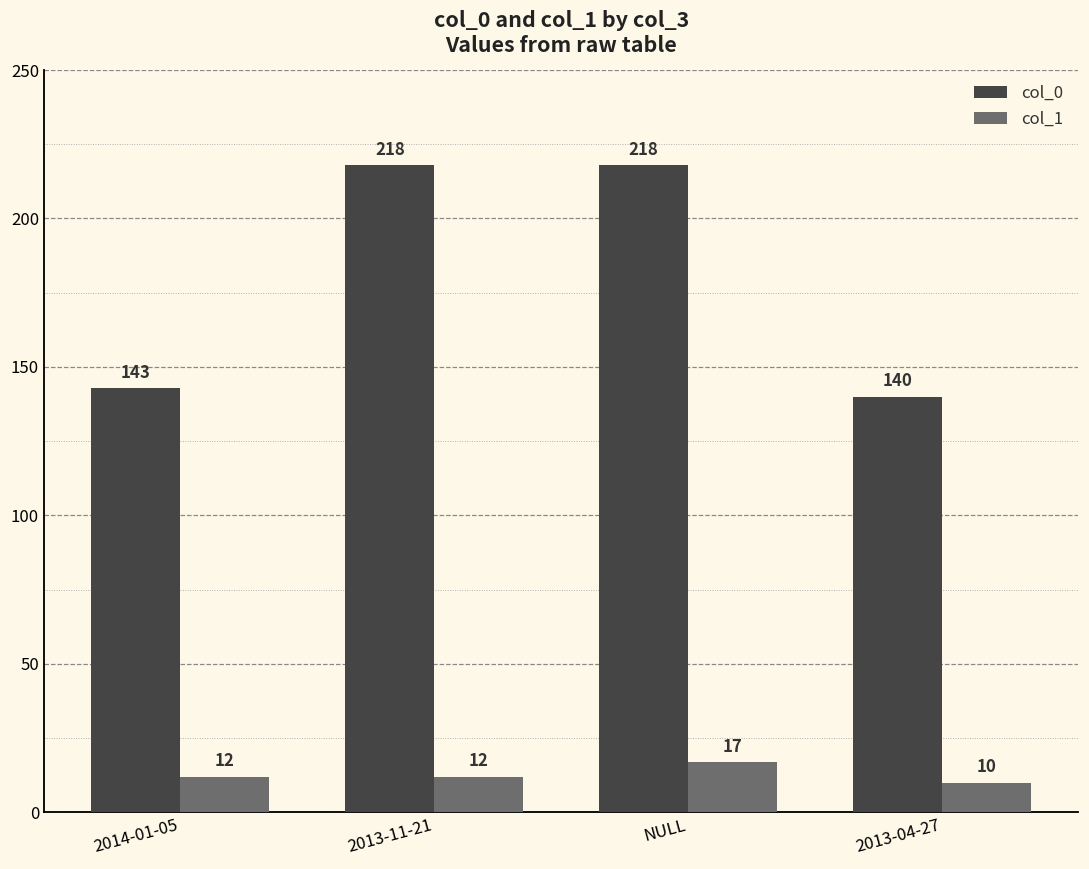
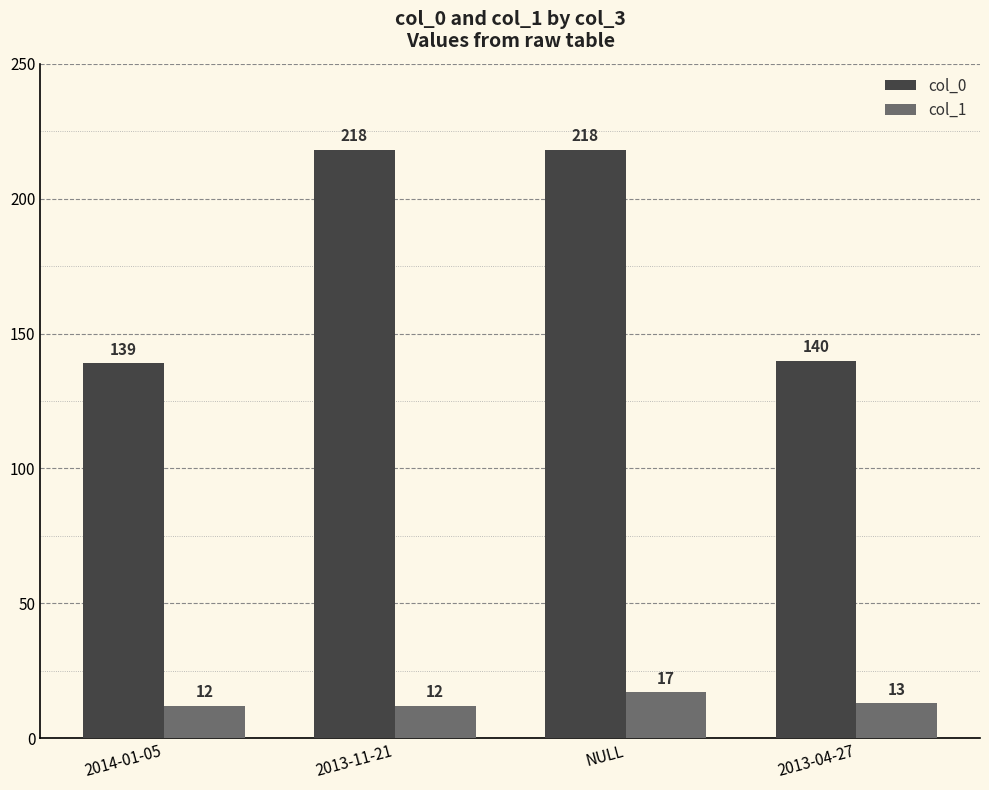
col_0, 2014-01-05: 143 -> 139
col_1, 2013-04-27: 10 -> 13
